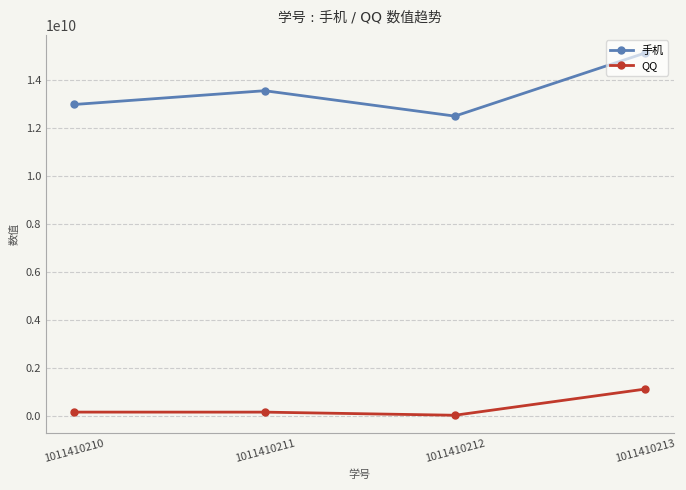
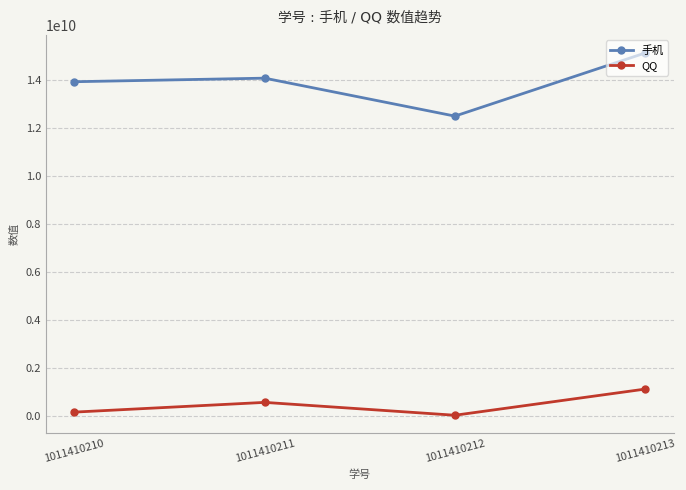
手机, 1011410210: 13000000000 -> 13900000000
手机, 1011410211: 13600000000 -> 14100000000
QQ, 1011410211: 200000000 -> 600000000
